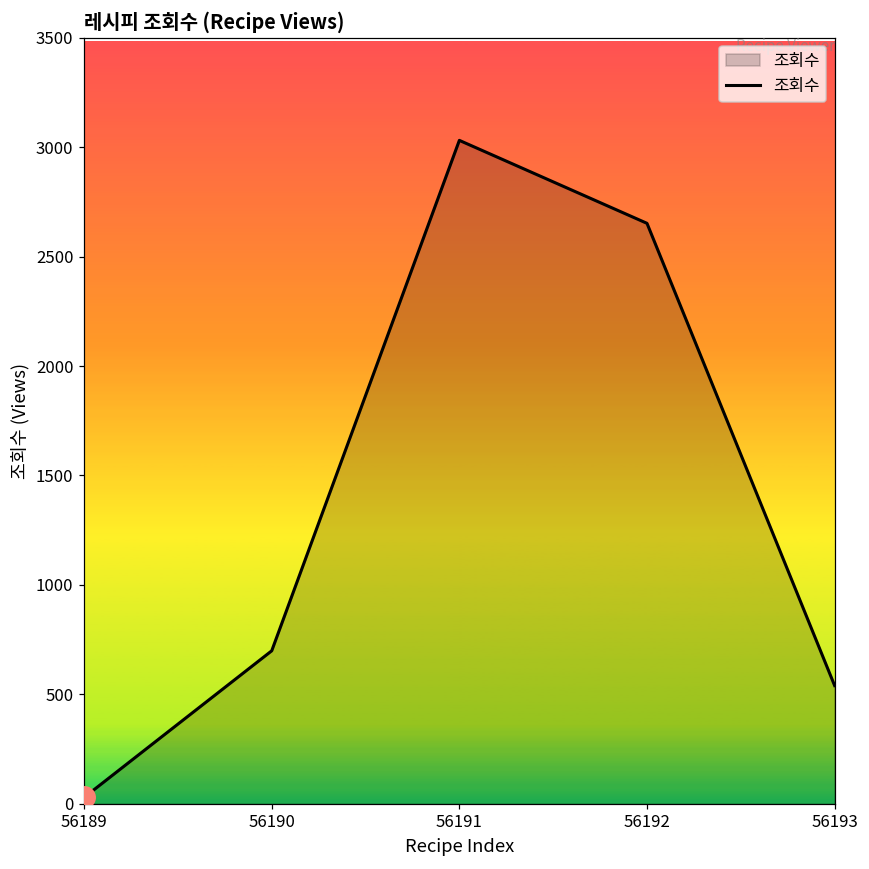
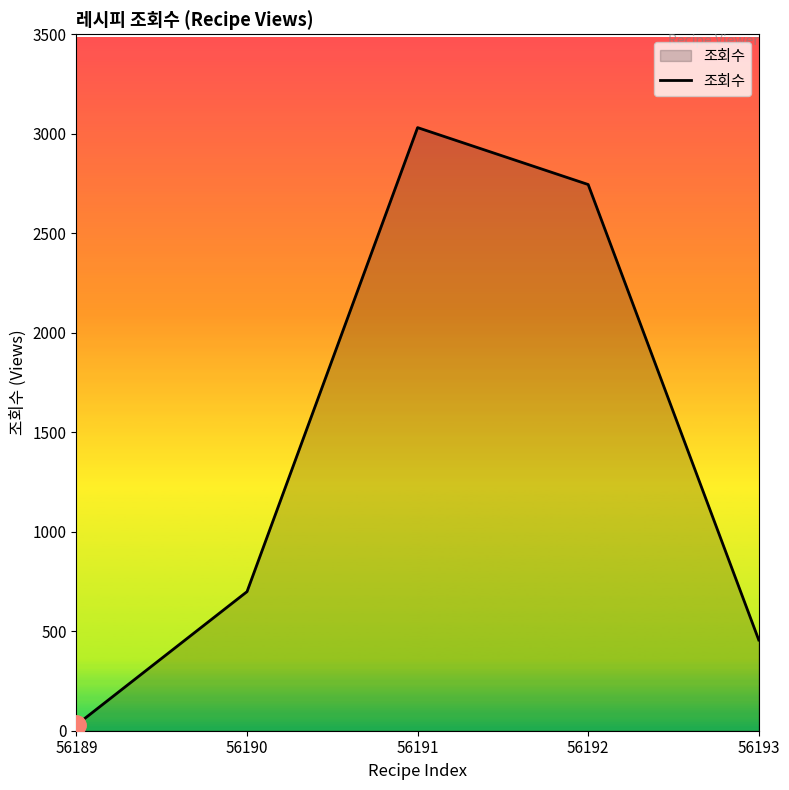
조회수, 56192: 2650 -> 2750
조회수, 56193: 540 -> 460
